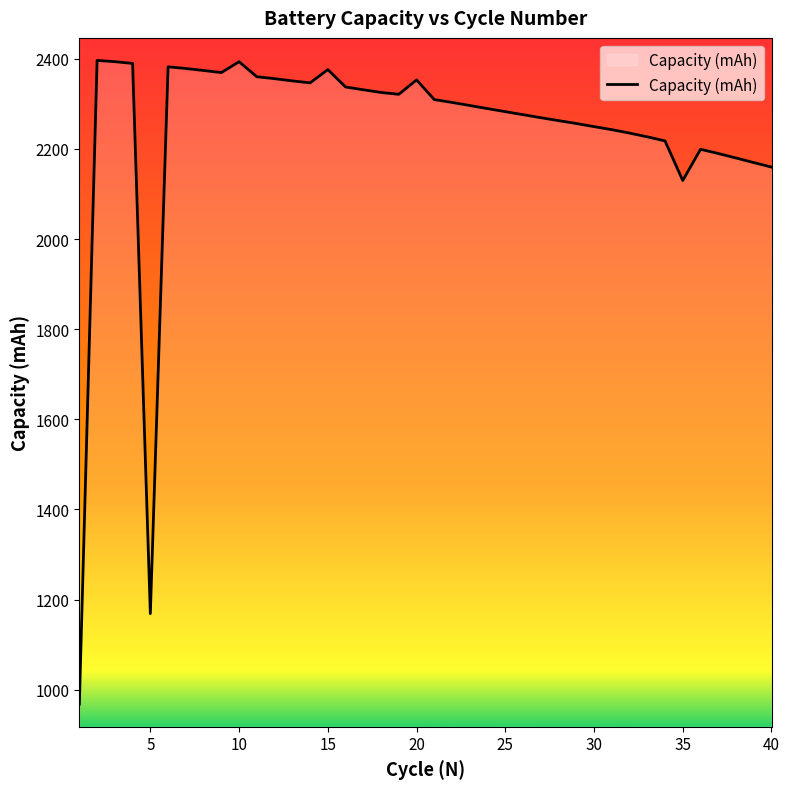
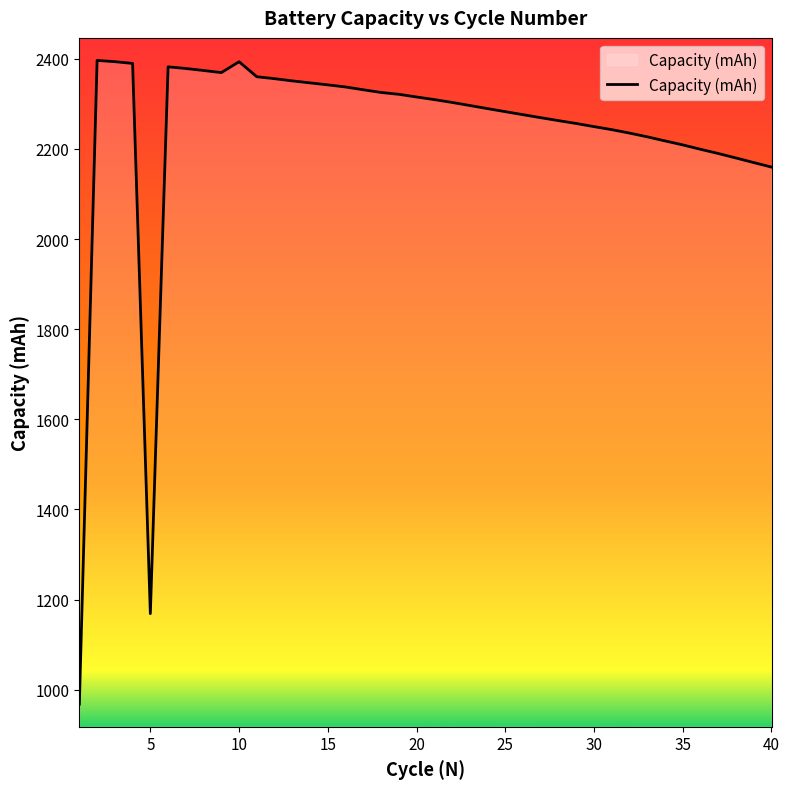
15: 2380 -> 2340
20: 2350 -> 2320
35: 2130 -> 2210
